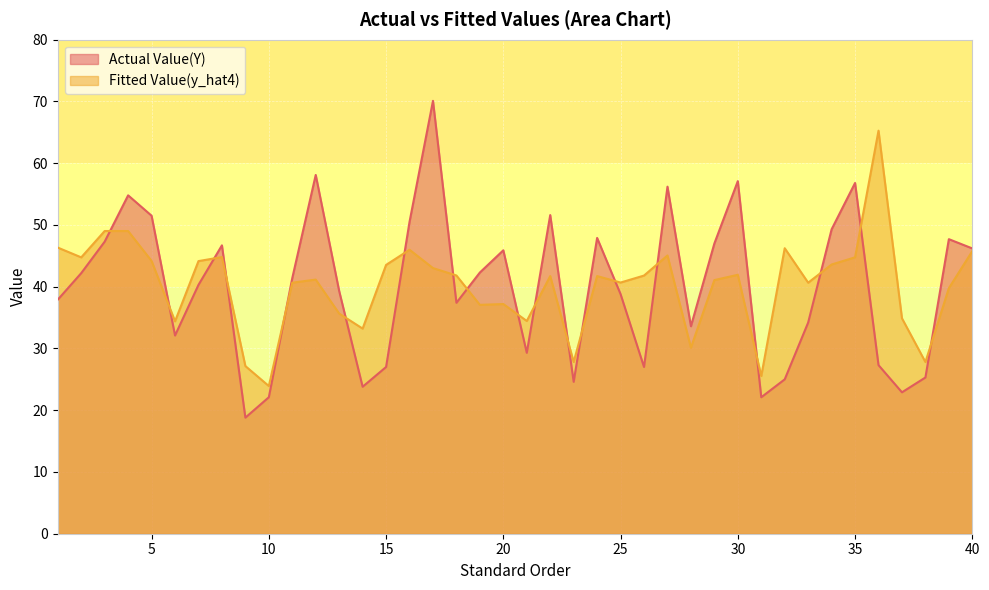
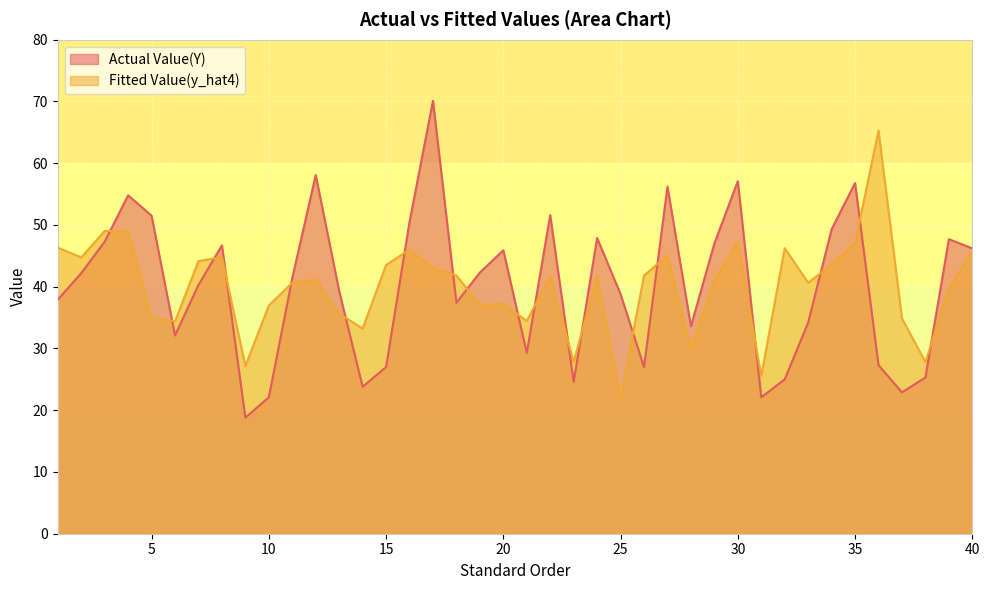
Fitted Value(y_hat4), 5: 44 -> 35
Fitted Value(y_hat4), 10: 24 -> 37
Fitted Value(y_hat4), 25: 41 -> 22
Fitted Value(y_hat4), 30: 42 -> 47
Fitted Value(y_hat4), 35: 45 -> 47
